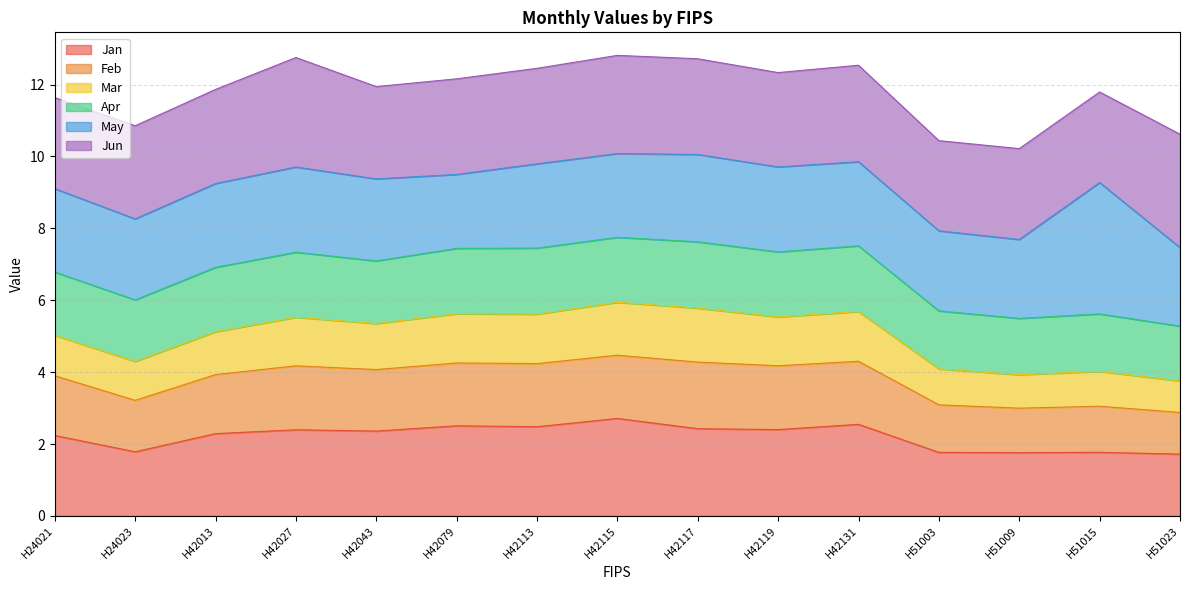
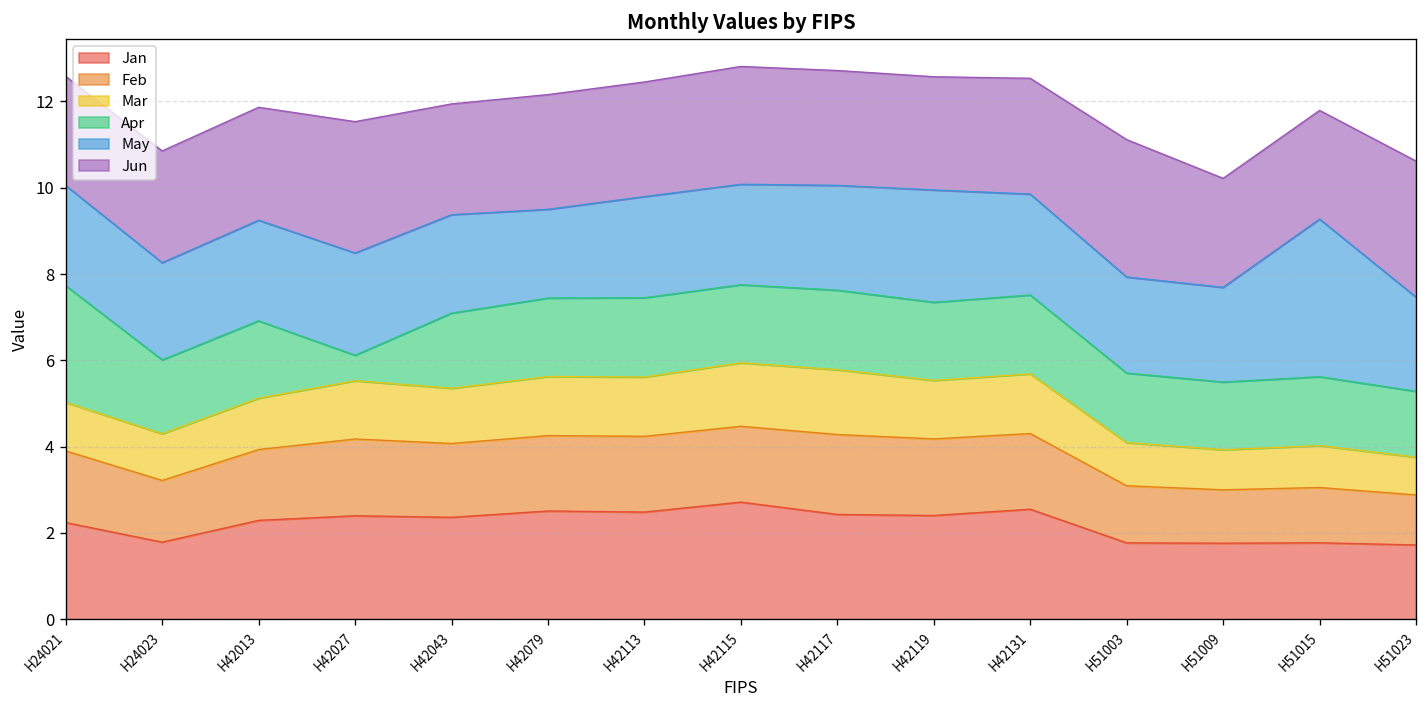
Apr, H24021: 1.8 -> 2.7
Apr, H42027: 1.8 -> 0.6
May, H42119: 2.4 -> 2.6
Jun, H51003: 2.5 -> 3.2
